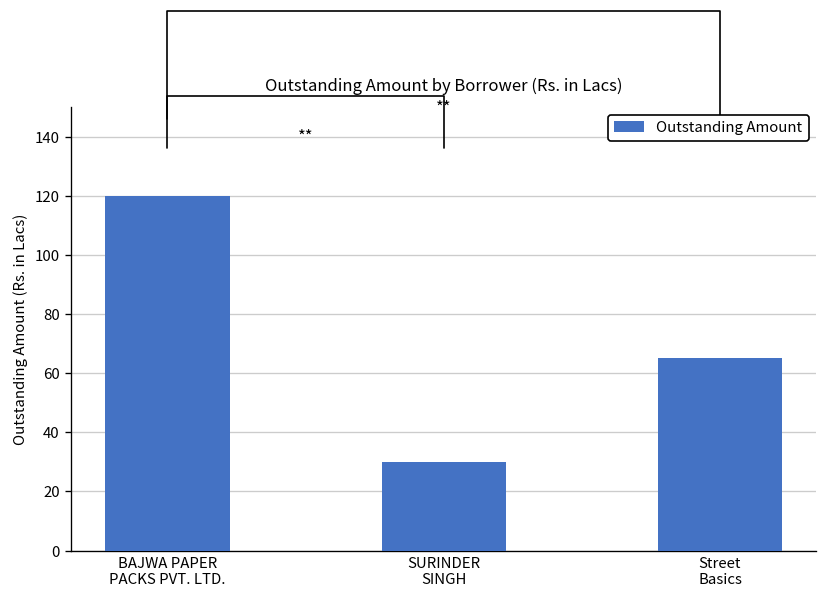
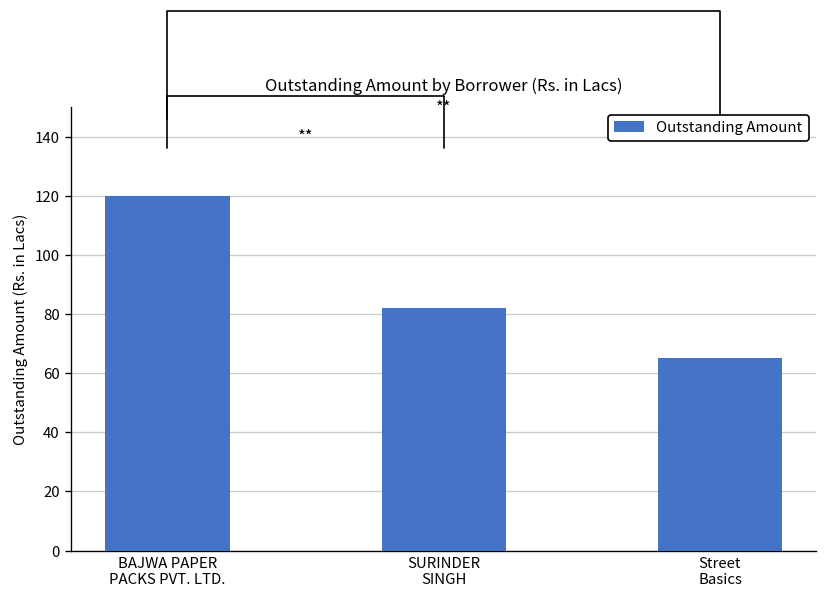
SURINDER SINGH: 30 -> 82
